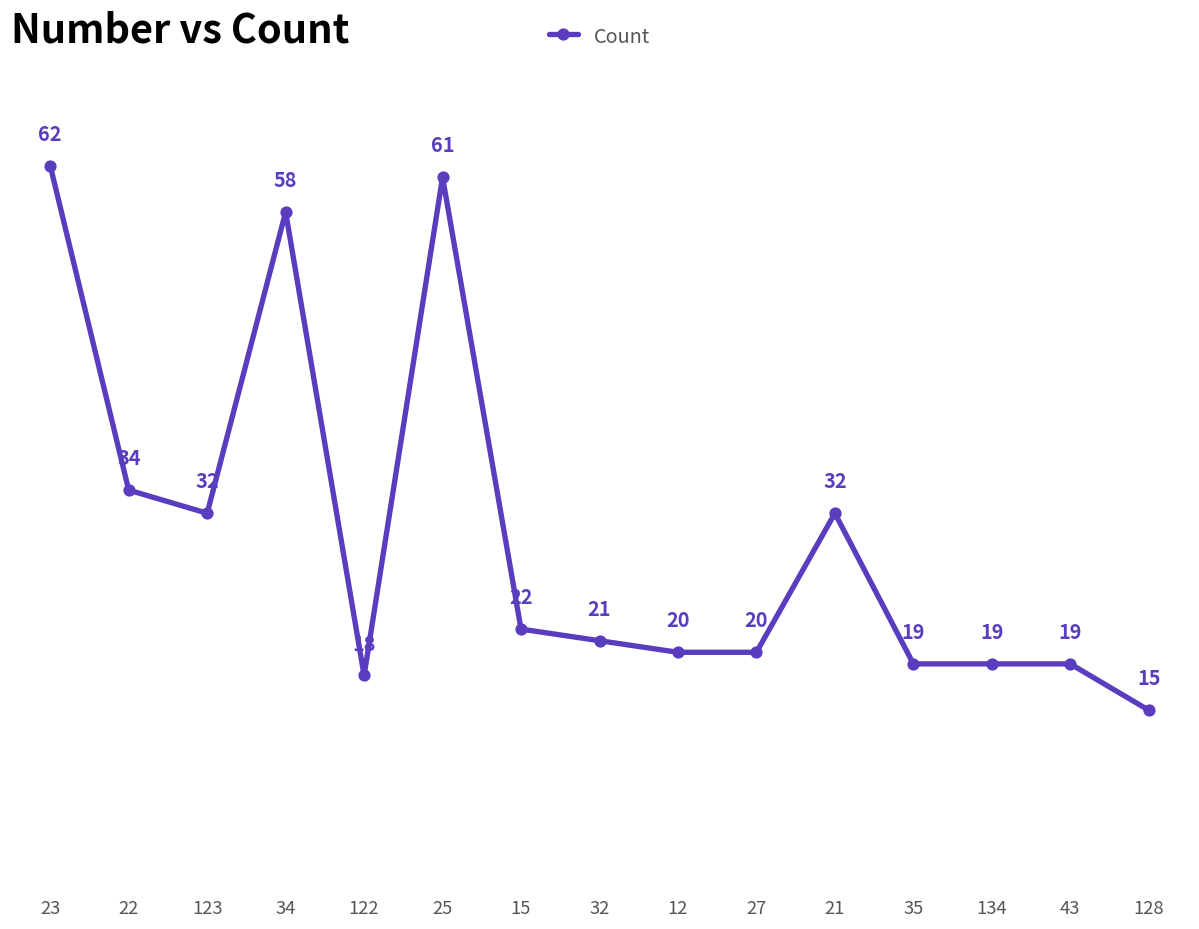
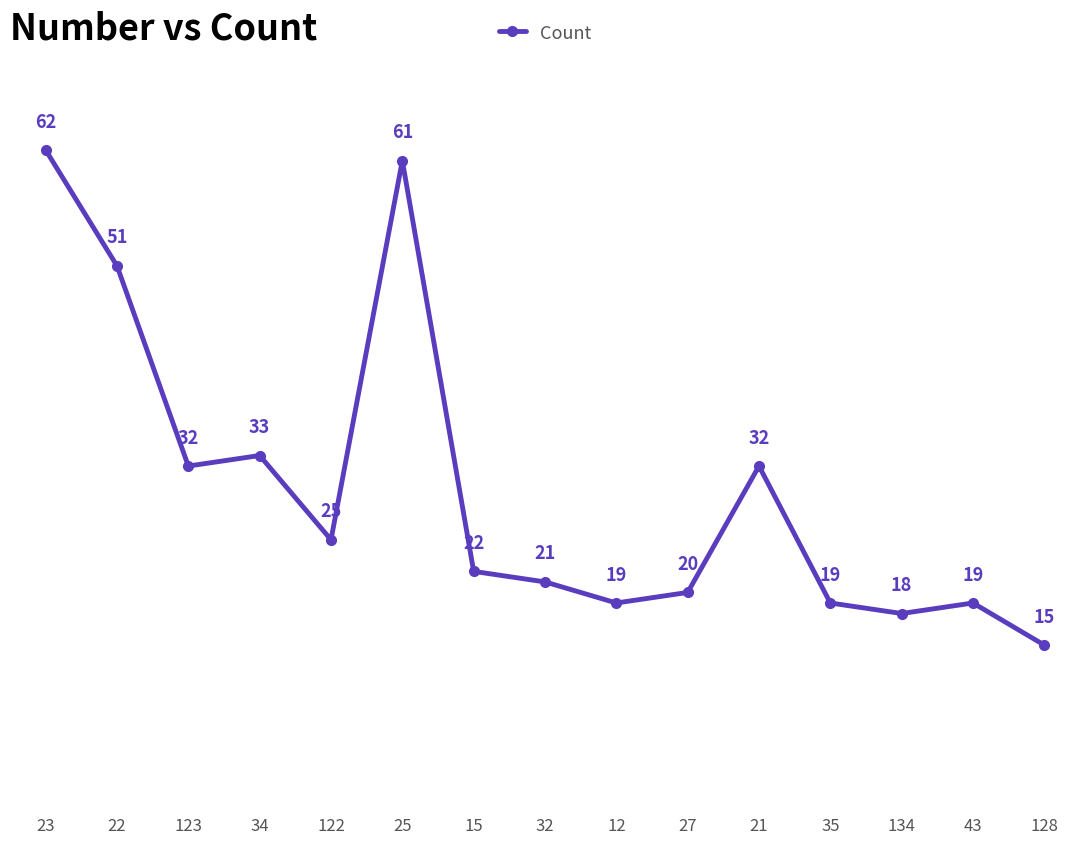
22: 34 -> 51
34: 58 -> 33
122: 18 -> 25
12: 20 -> 19
134: 19 -> 18
